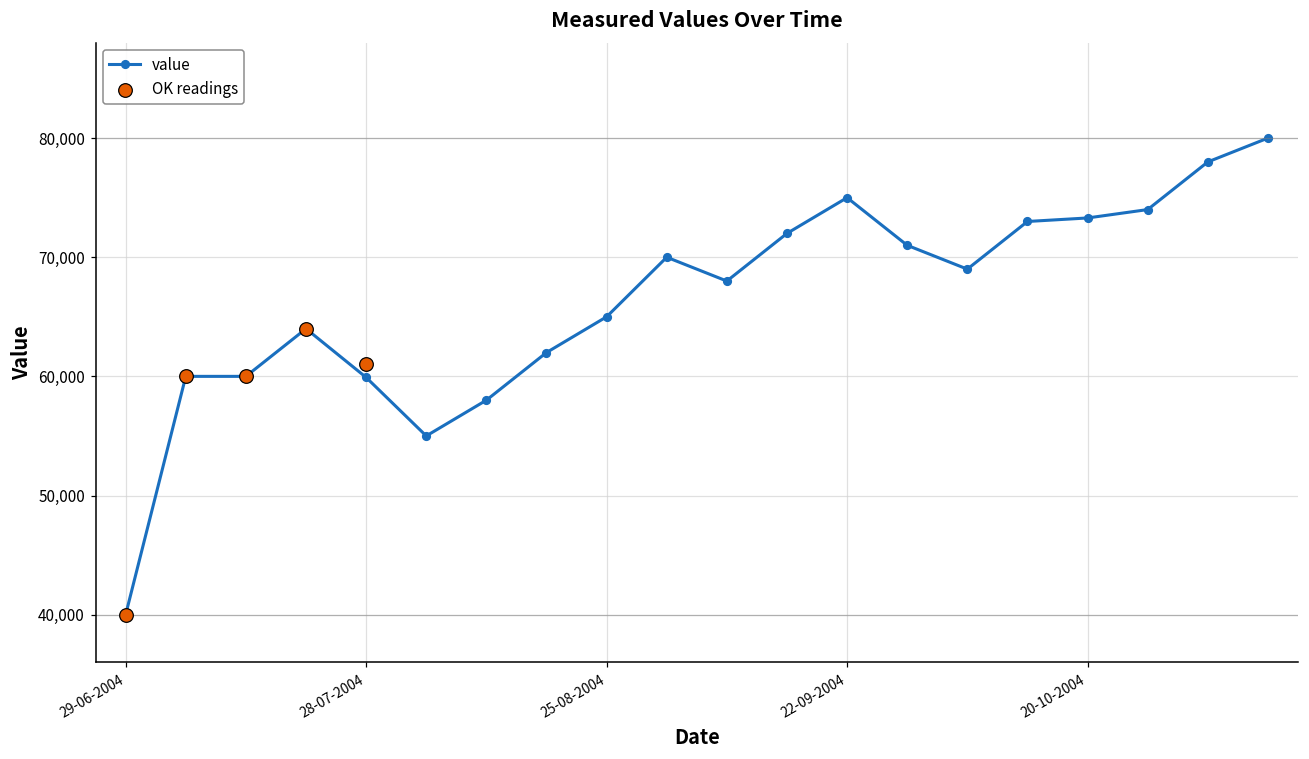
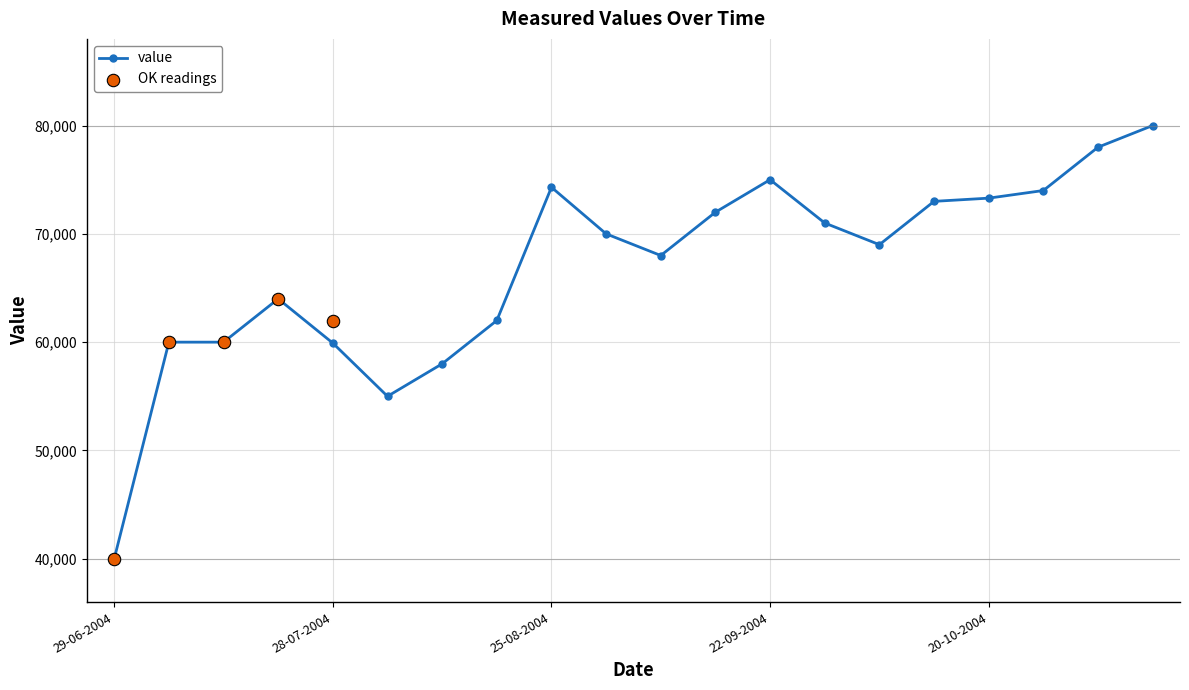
OK readings, 28-07-2004: 61,000 -> 61,900
value, 25-08-2004: 65,000 -> 74,300
